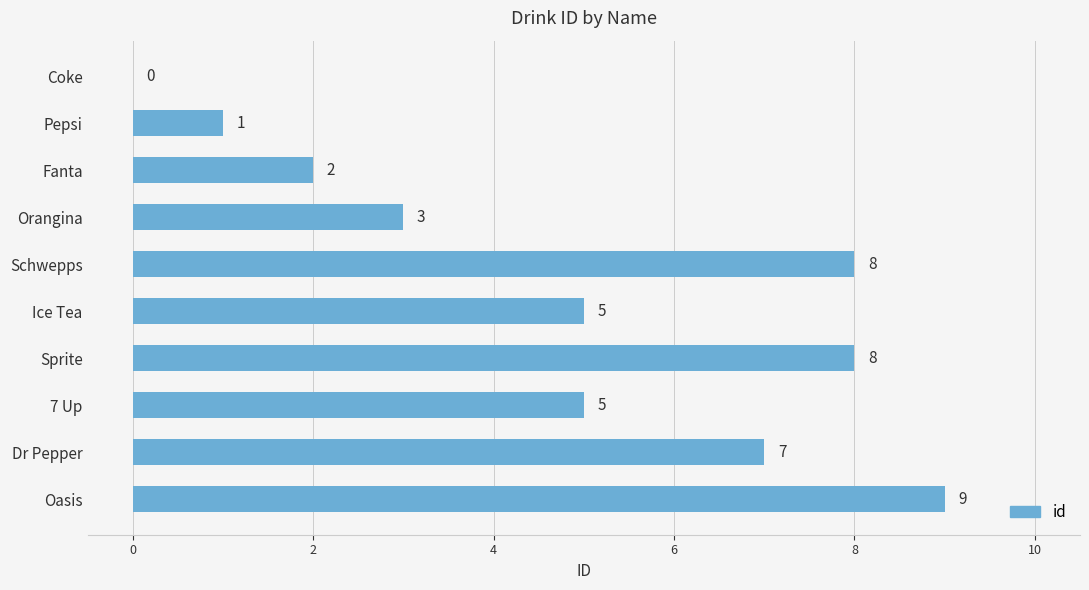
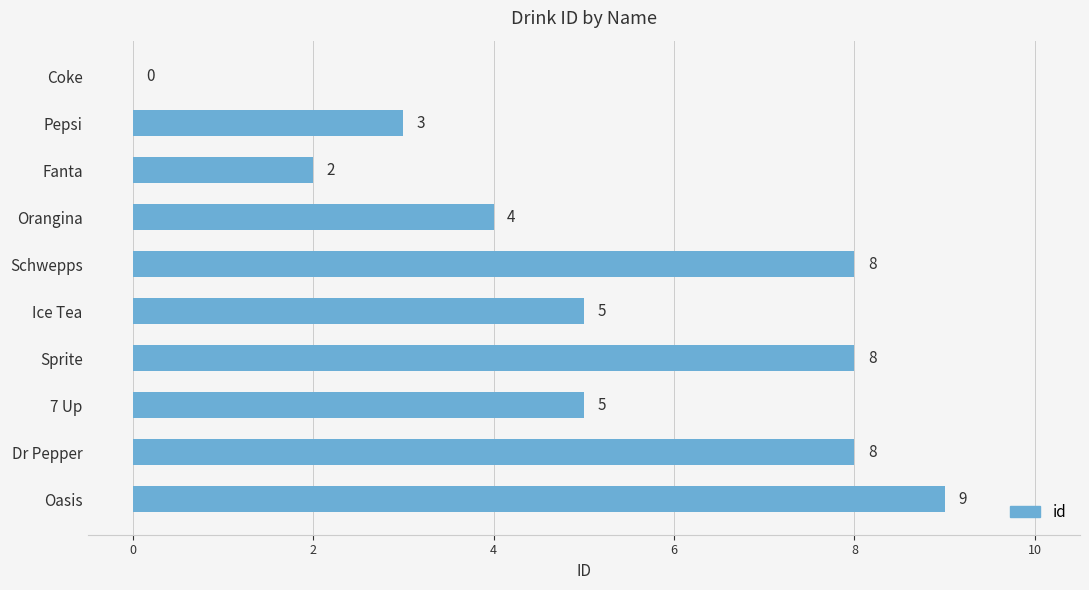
Pepsi: 1 -> 3
Orangina: 3 -> 4
Dr Pepper: 7 -> 8
